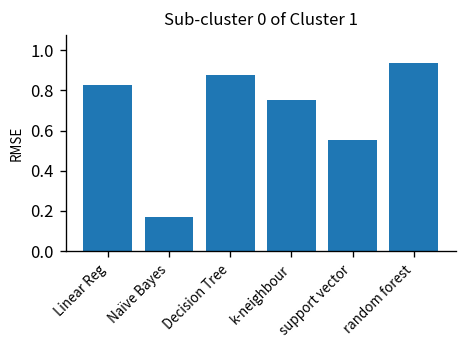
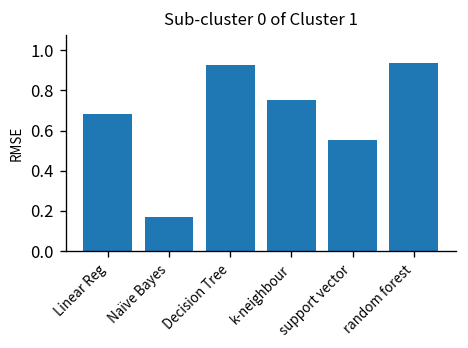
Linear Reg: 0.83 -> 0.68
Decision Tree: 0.88 -> 0.93
